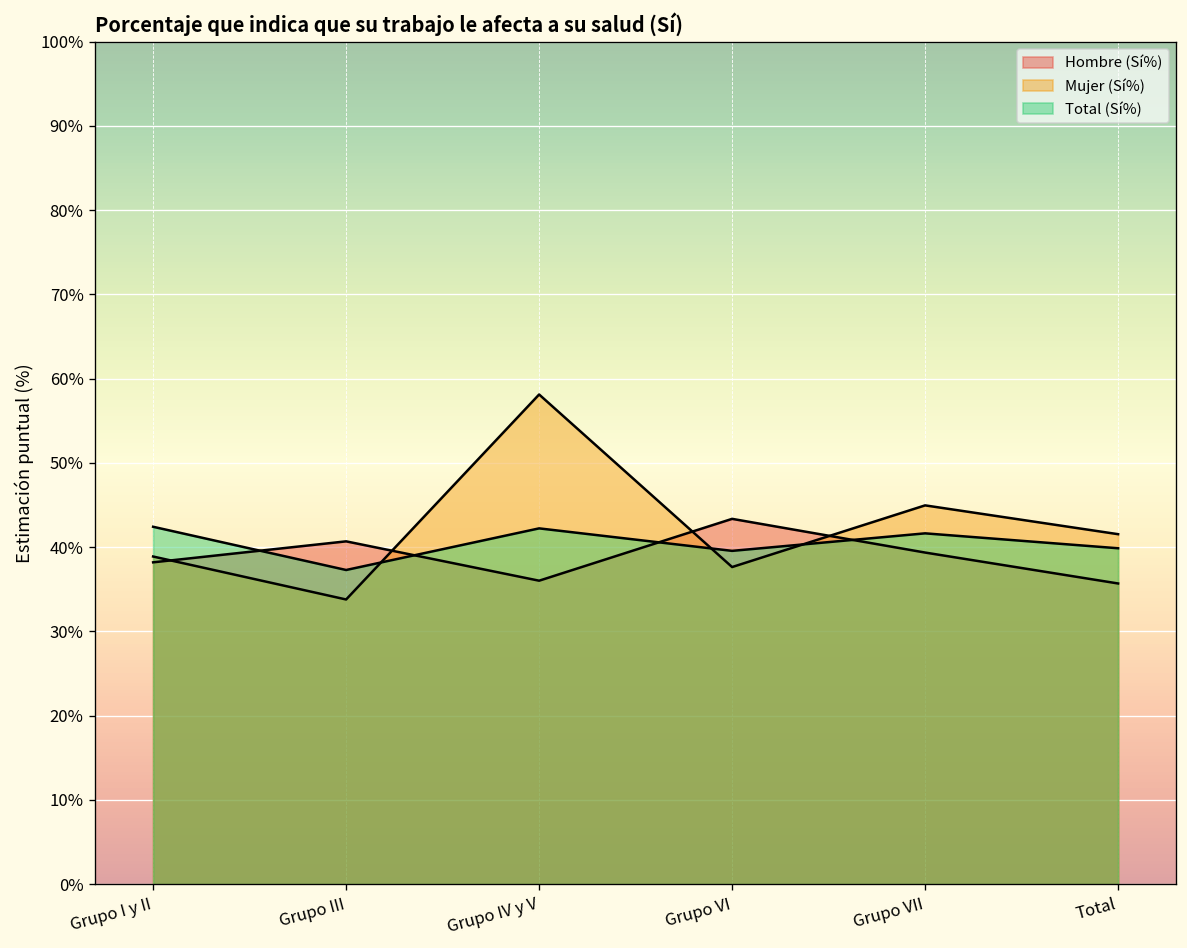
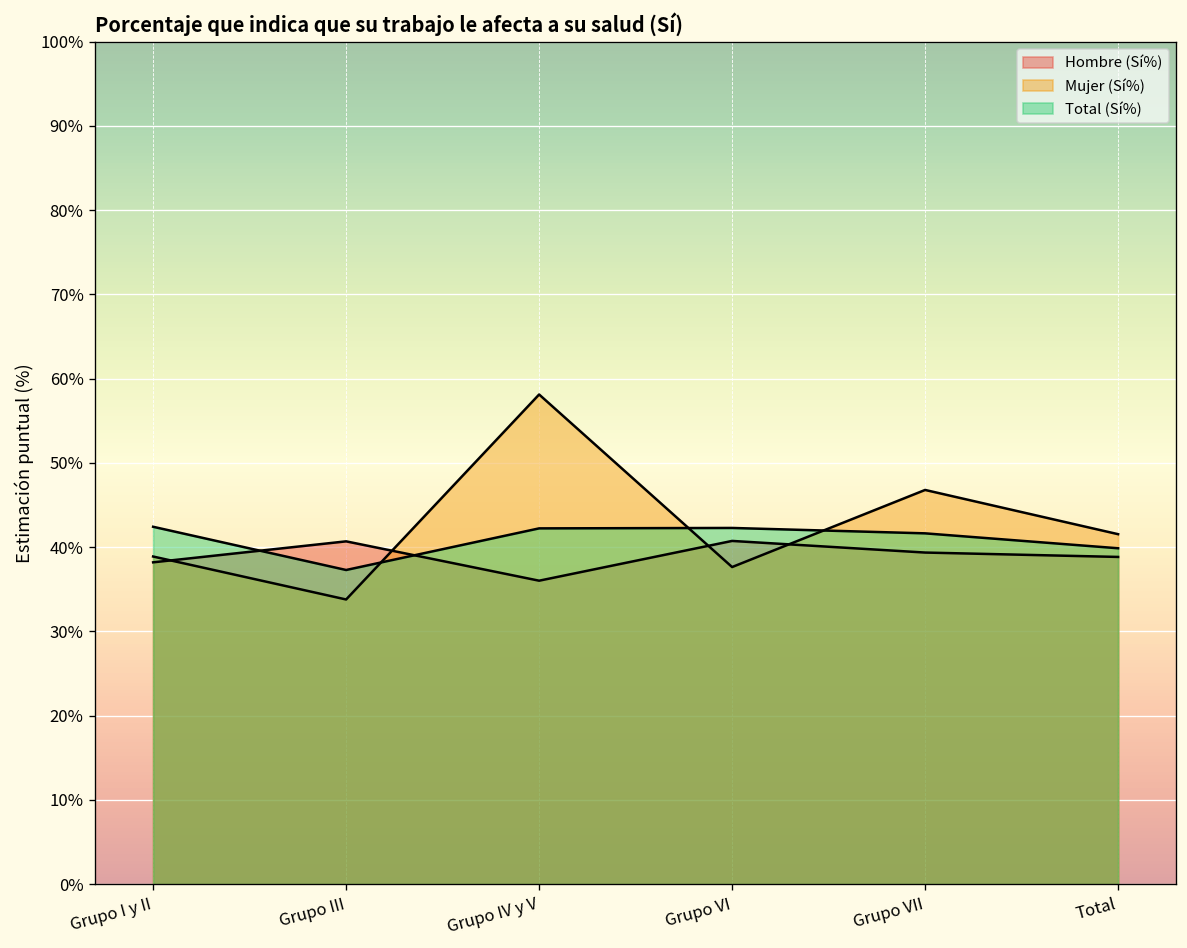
Hombre (Sí%), Grupo VI: 43% -> 41%
Total (Sí%), Grupo VI: 40% -> 42%
Mujer (Sí%), Grupo VII: 45% -> 47%
Hombre (Sí%), Total: 36% -> 39%
